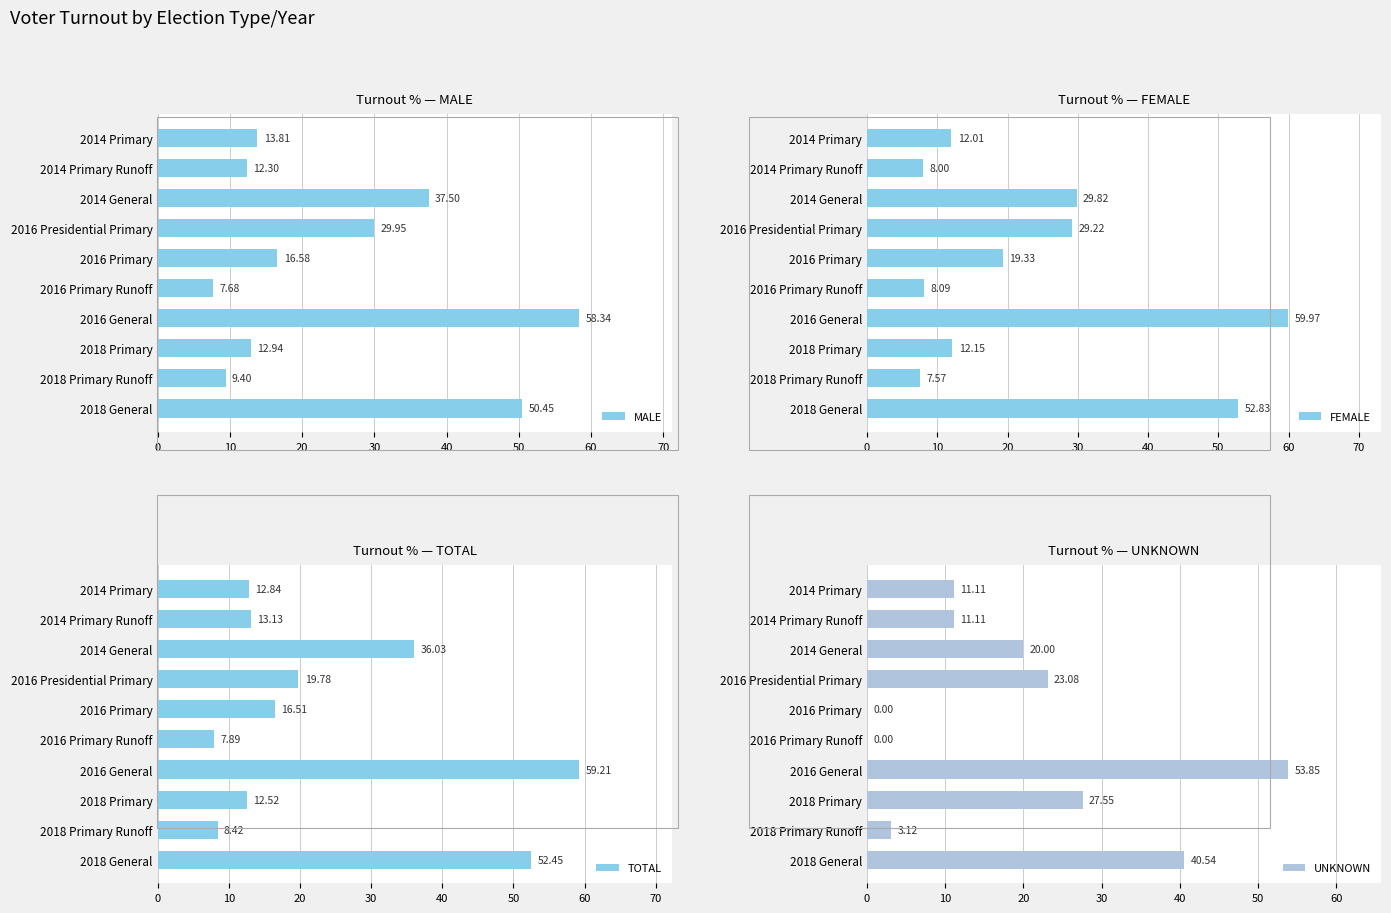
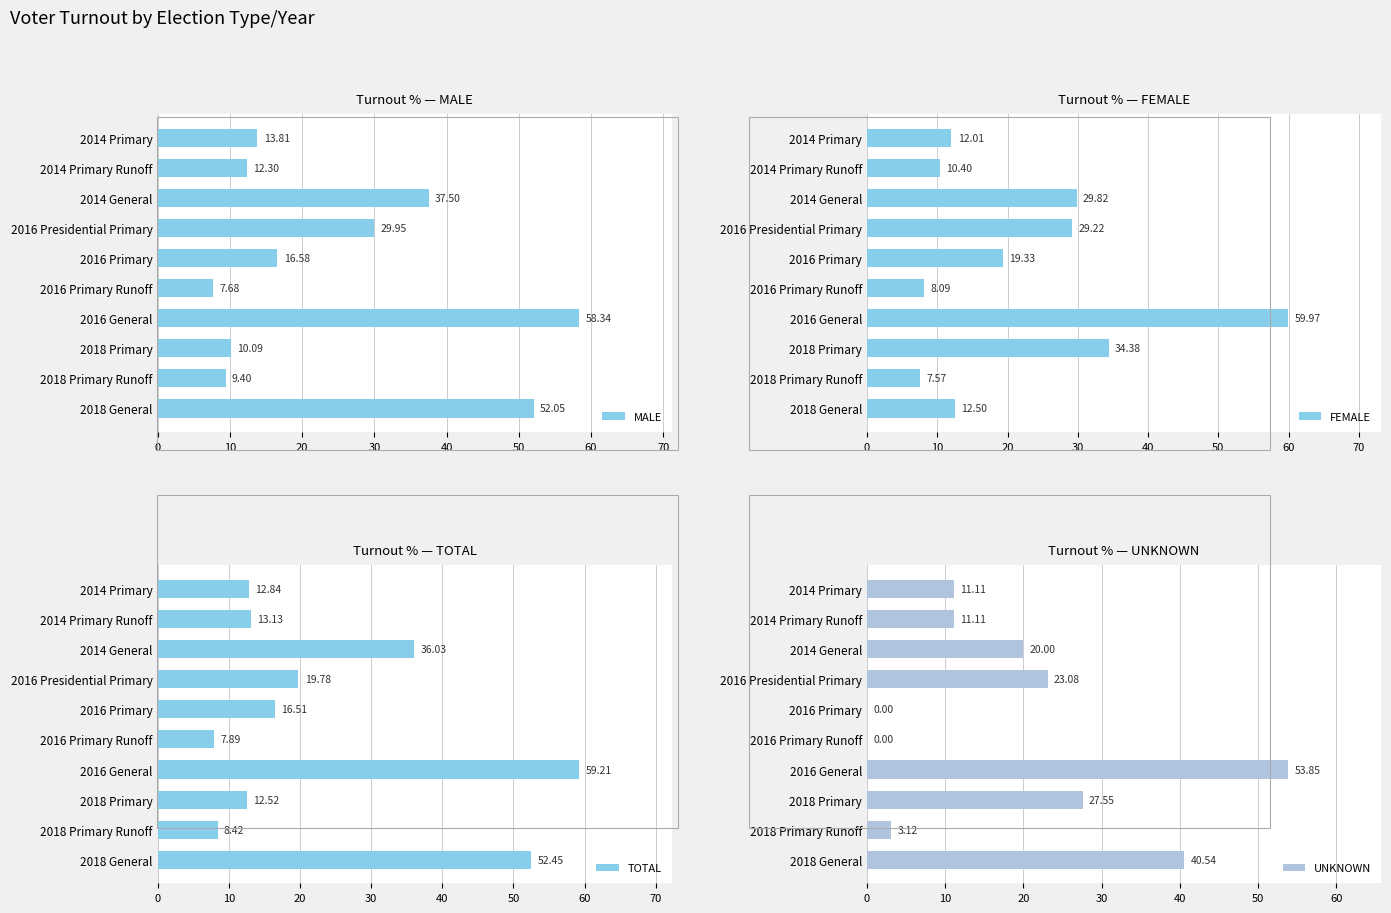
Turnout % — MALE, 2018 Primary: 12.94 -> 10.09
Turnout % — MALE, 2018 General: 50.45 -> 52.05
Turnout % — FEMALE, 2014 Primary Runoff: 8.00 -> 10.40
Turnout % — FEMALE, 2018 Primary: 12.15 -> 34.38
Turnout % — FEMALE, 2018 General: 52.83 -> 12.50
